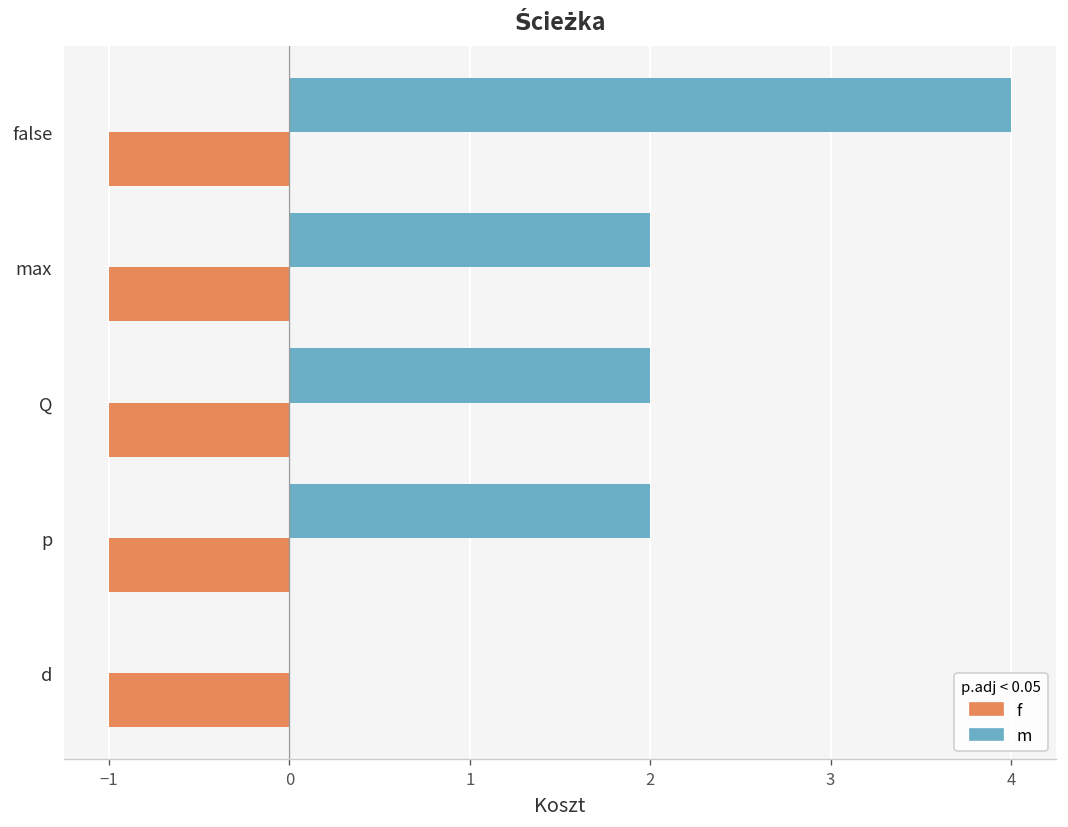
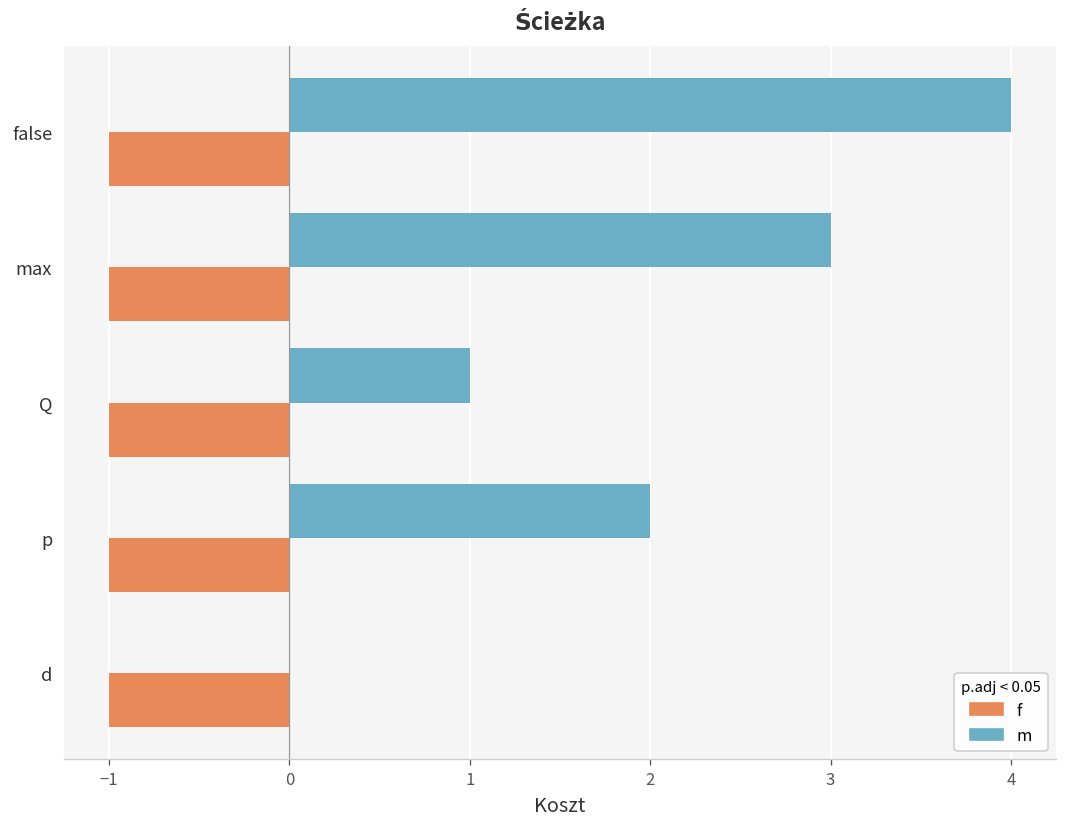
m, max: 2 -> 3
m, Q: 2 -> 1
